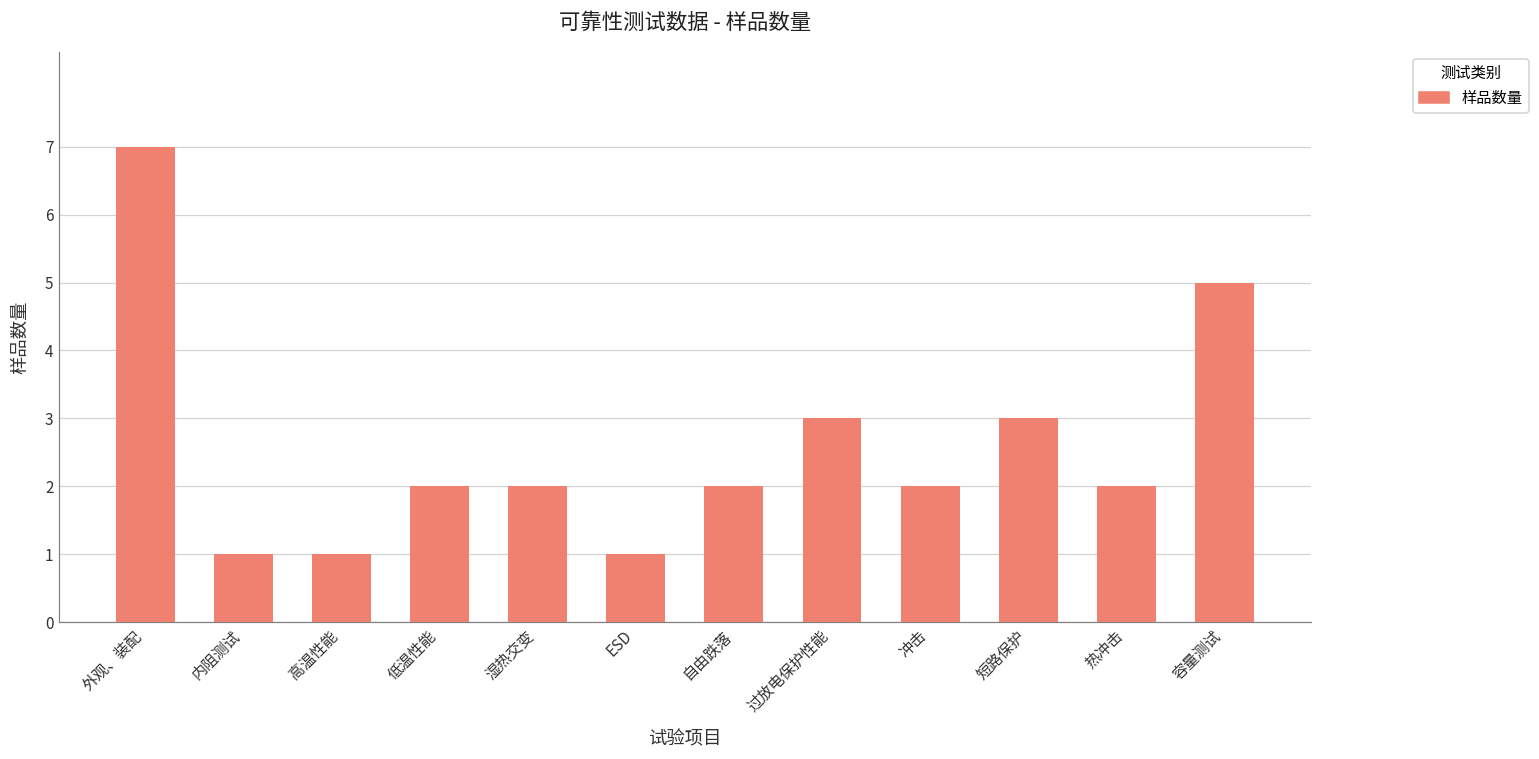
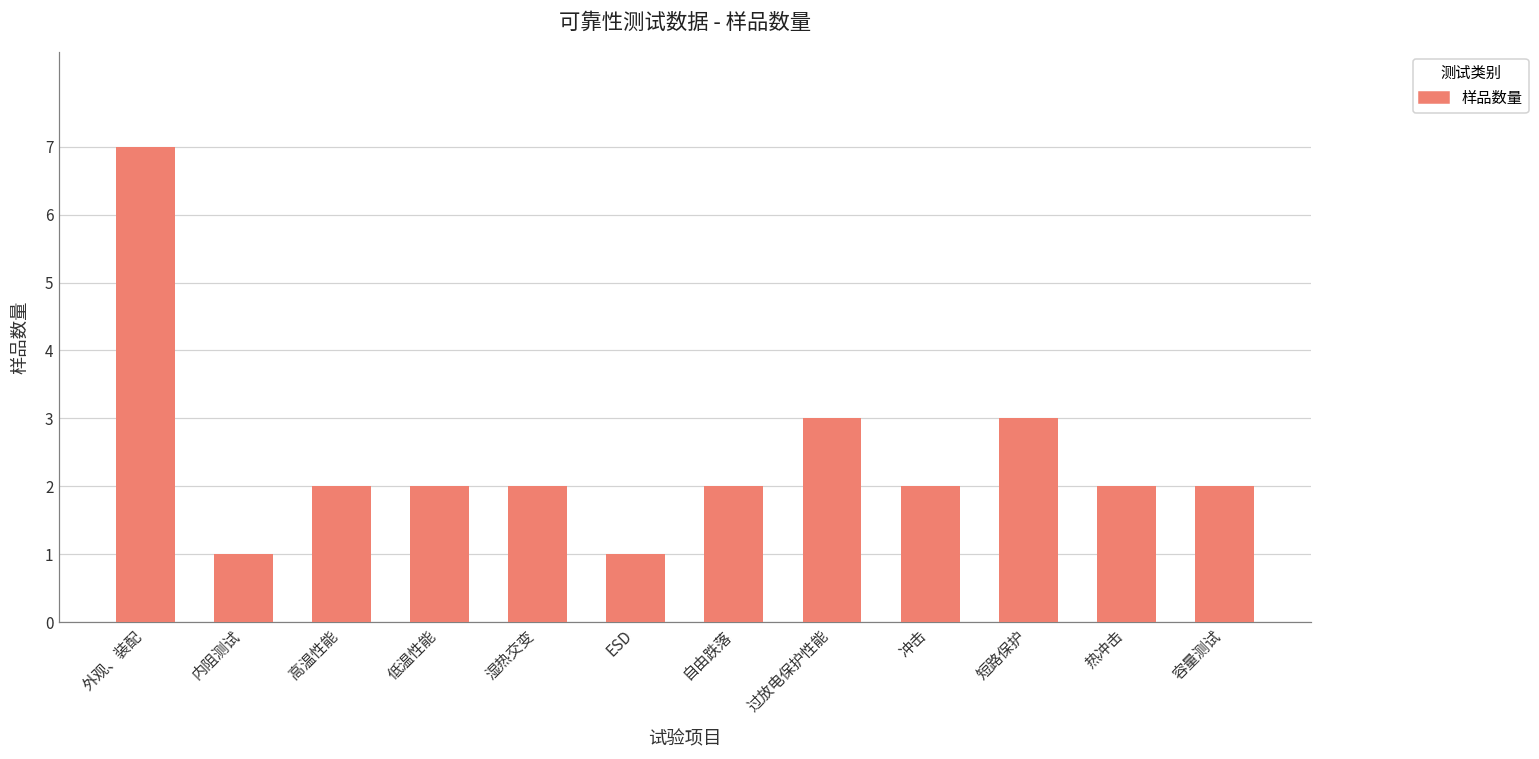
高温性能: 1 -> 2
容量测试: 5 -> 2
